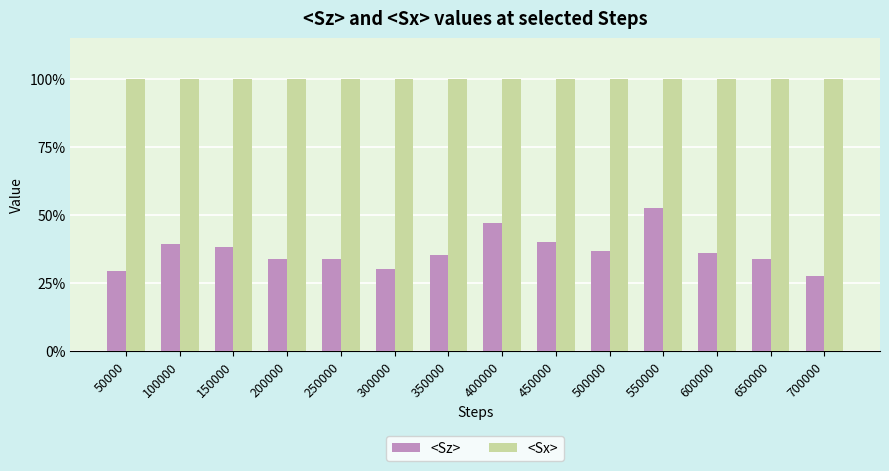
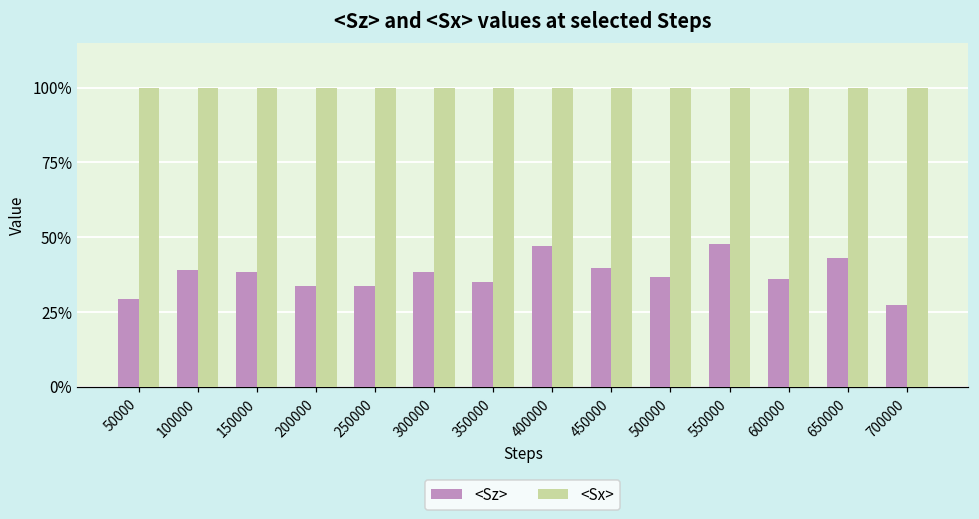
<Sz>, 300000: 30% -> 38%
<Sz>, 550000: 52% -> 48%
<Sz>, 650000: 34% -> 43%
